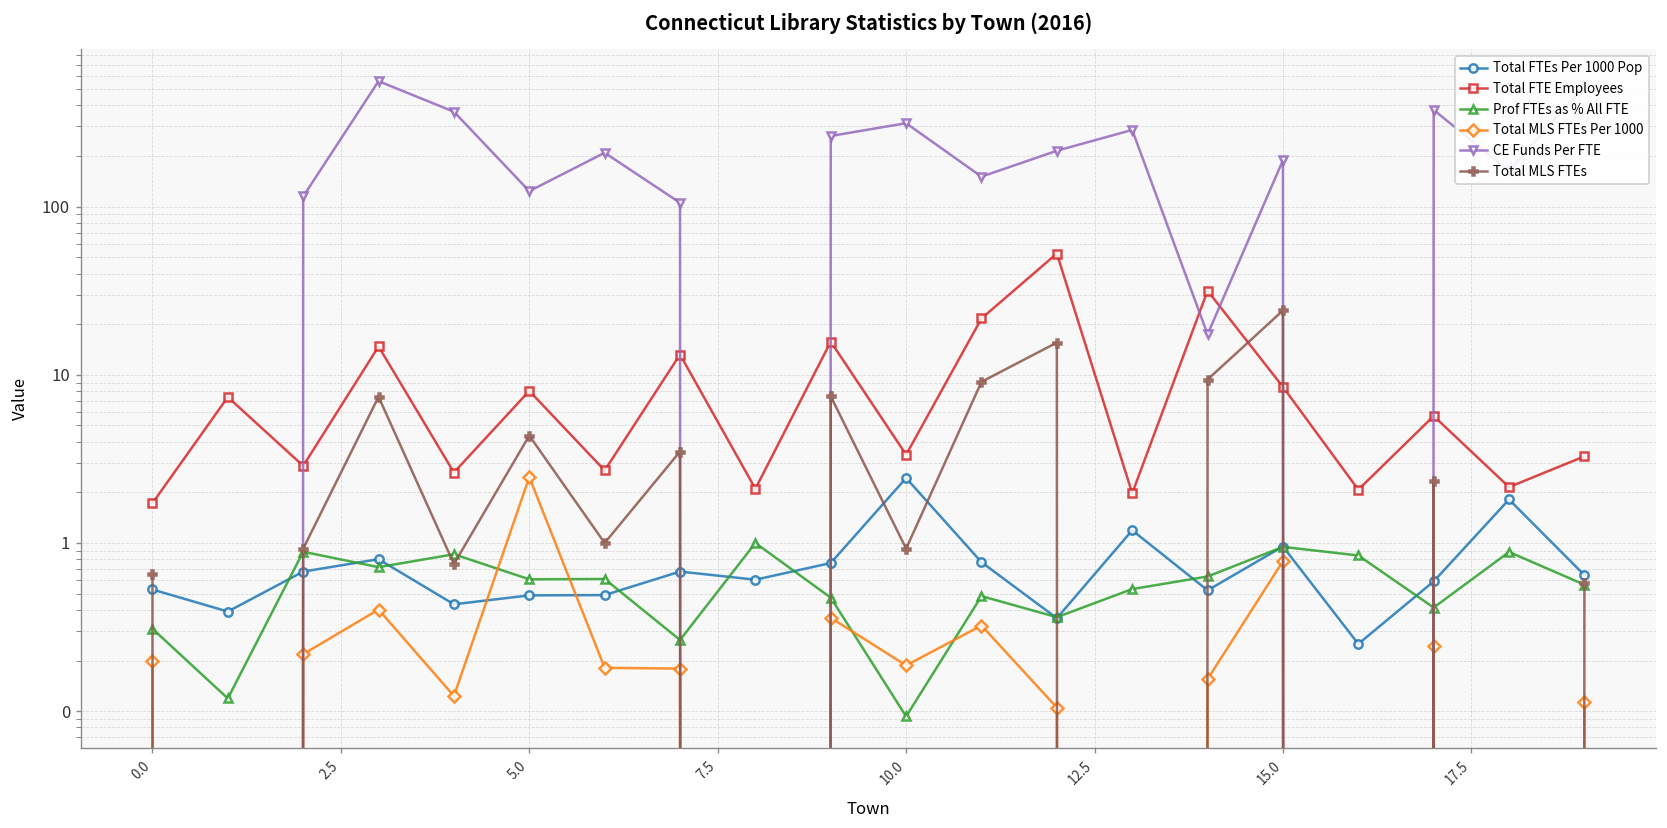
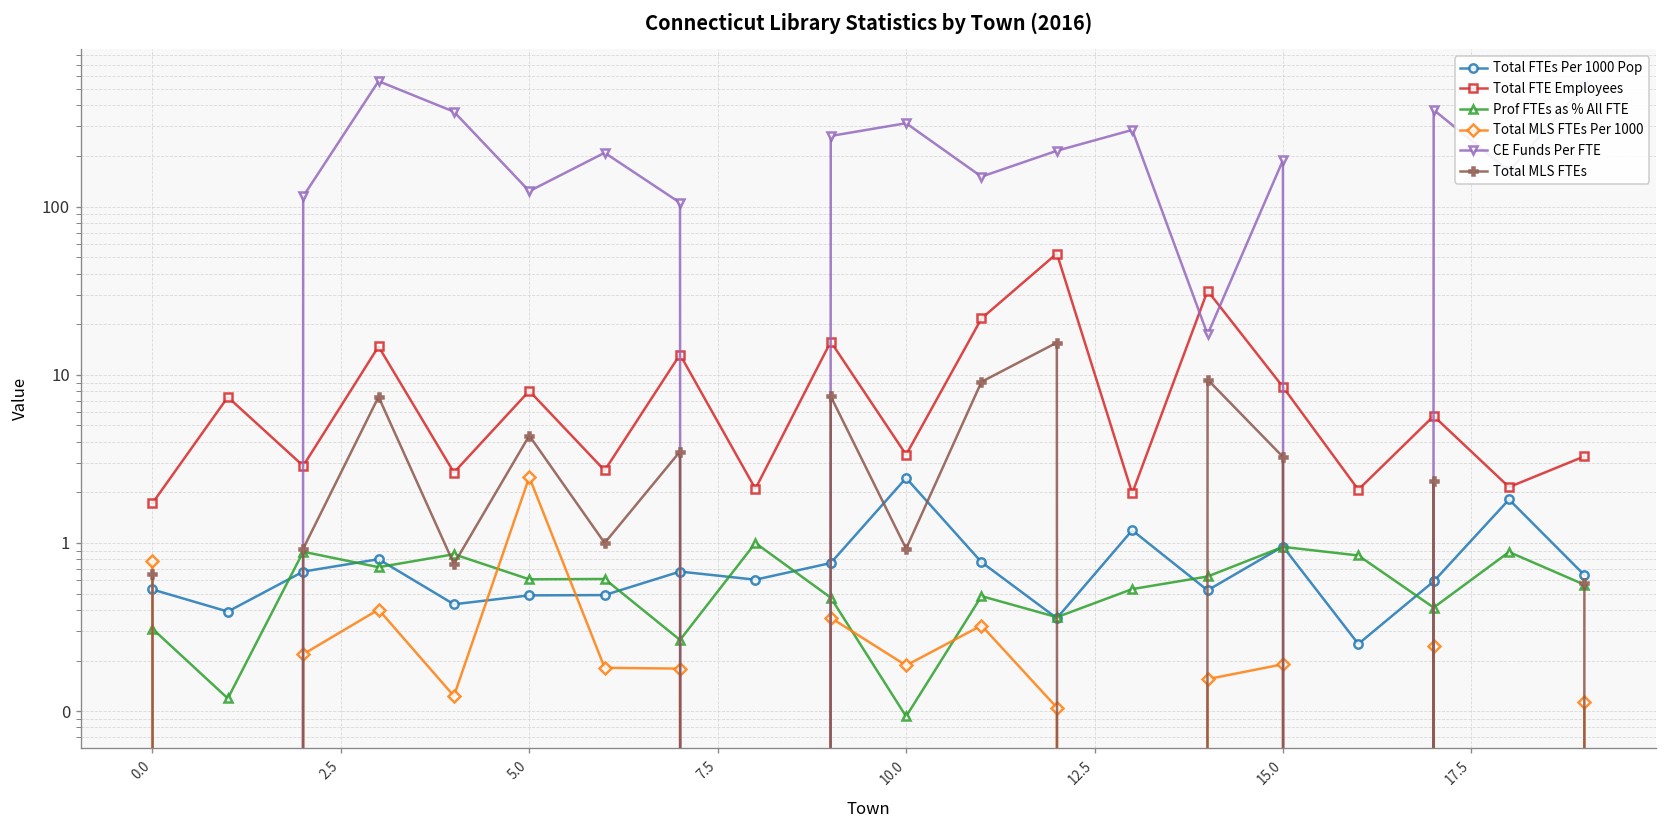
Total MLS FTEs Per 1000, 0.0: 0.20 -> 0.8
Total MLS FTEs Per 1000, 15.0: 0.8 -> 0.19
Total MLS FTEs, 15.0: 24 -> 3.3
